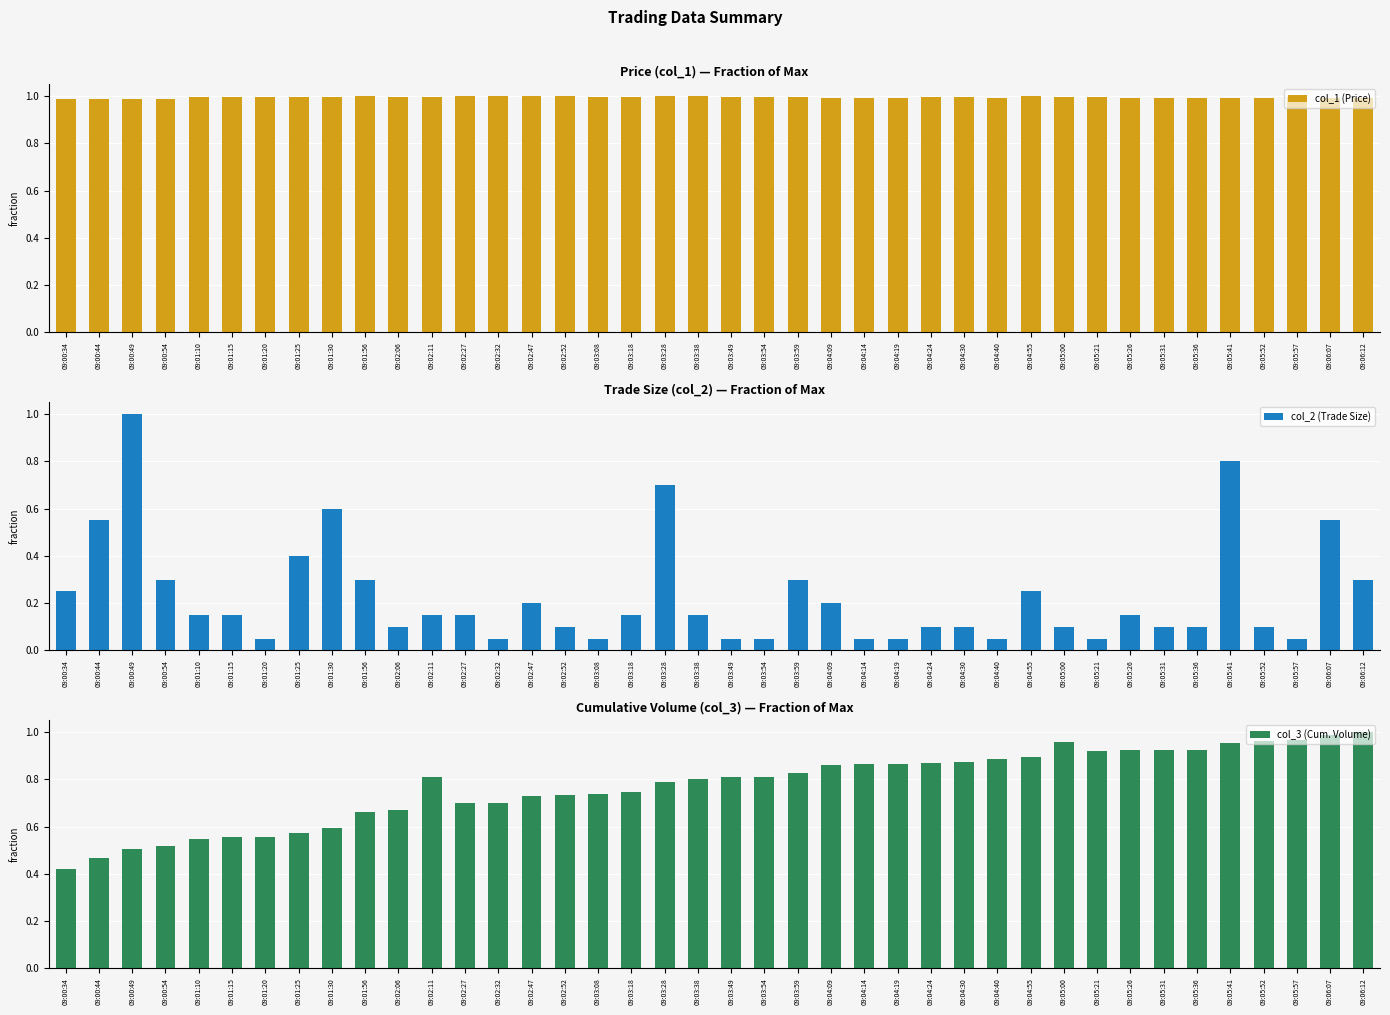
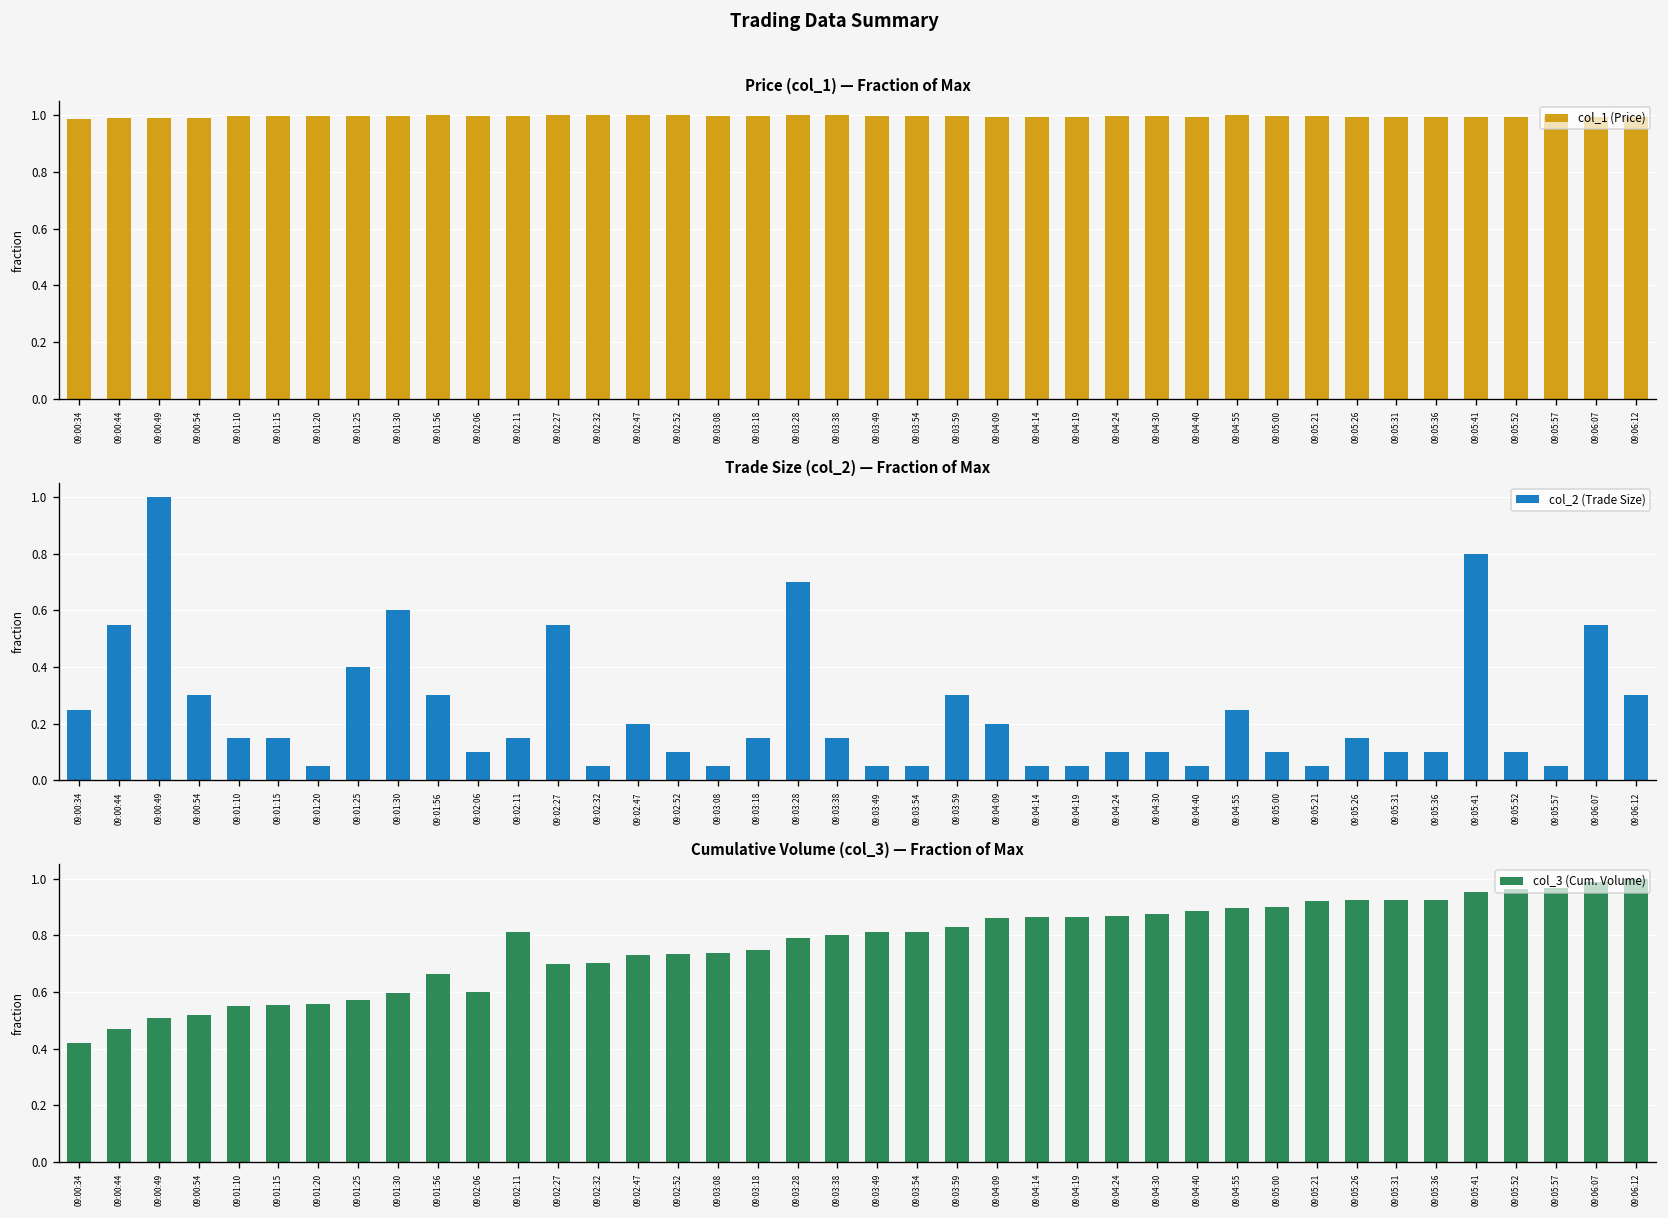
Trade Size (col_2) — Fraction of Max, 09:02:27: 0.15 -> 0.55
Cumulative Volume (col_3) — Fraction of Max, 09:02:06: 0.67 -> 0.60
Cumulative Volume (col_3) — Fraction of Max, 09:05:00: 0.96 -> 0.90
